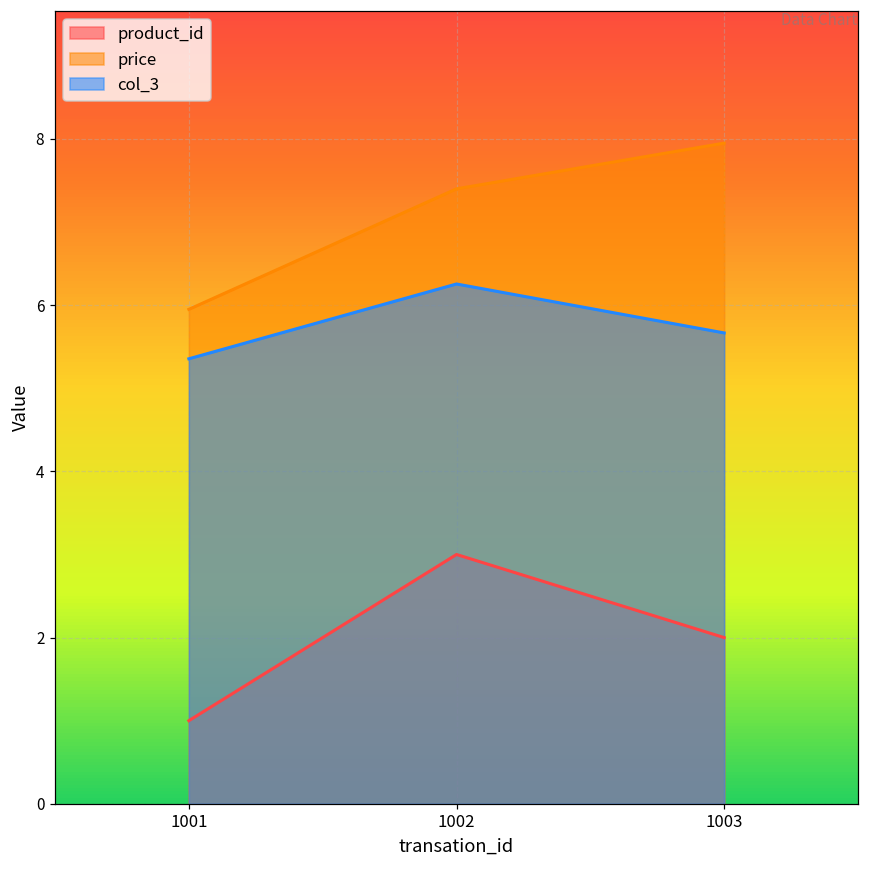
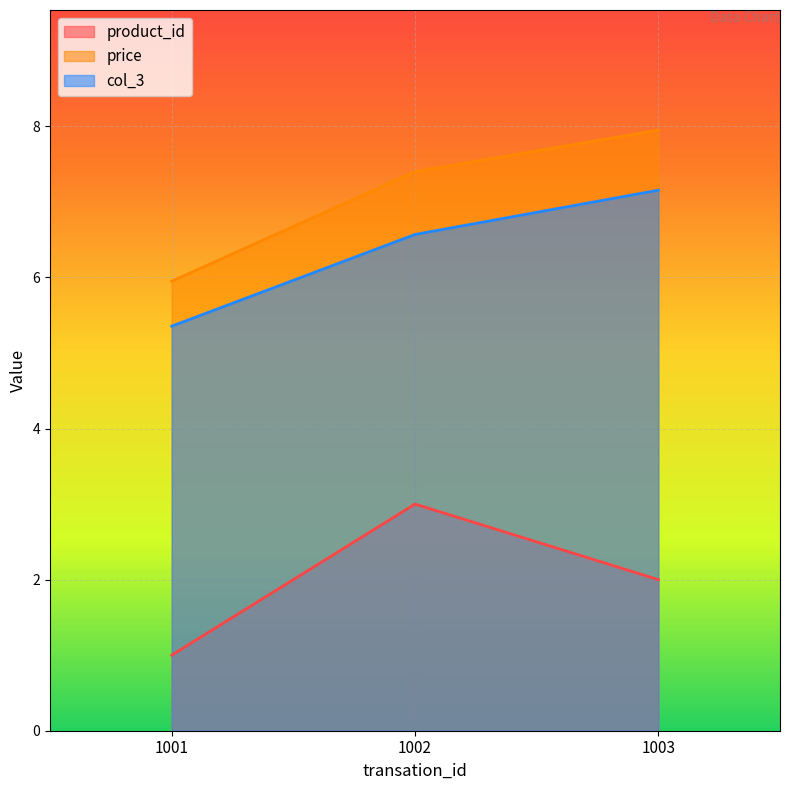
col_3, 1002: 6.3 -> 6.6
col_3, 1003: 5.7 -> 7.2
